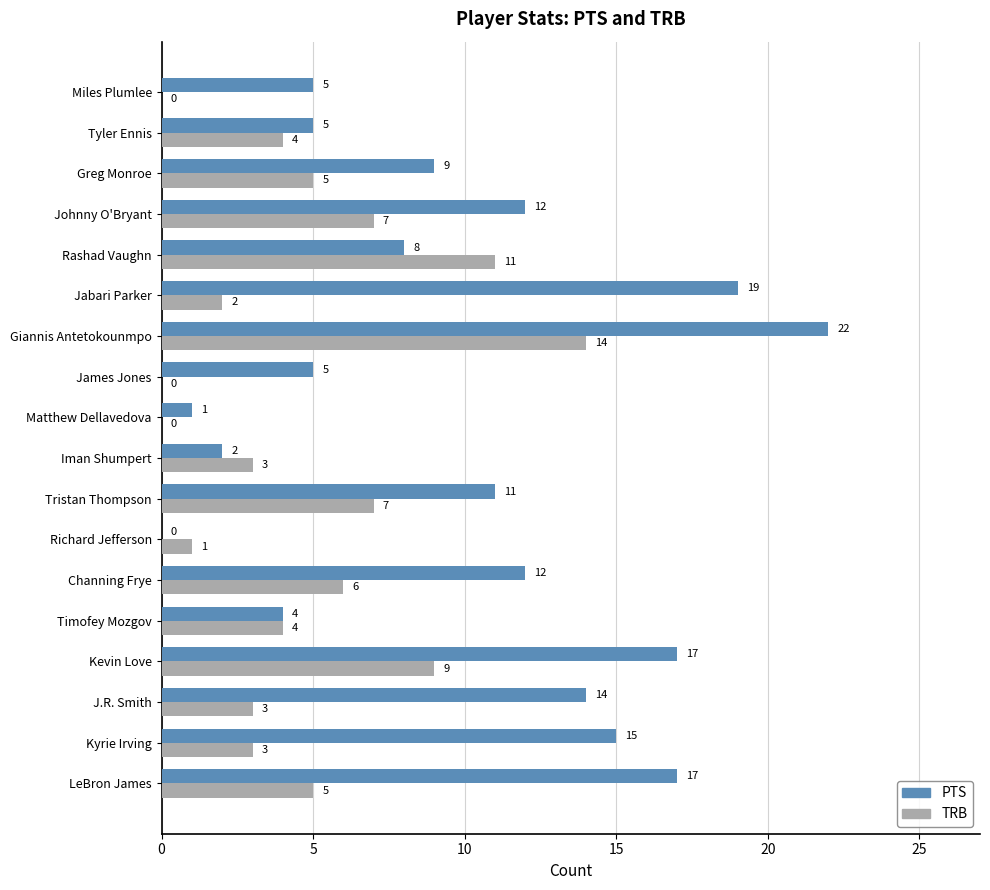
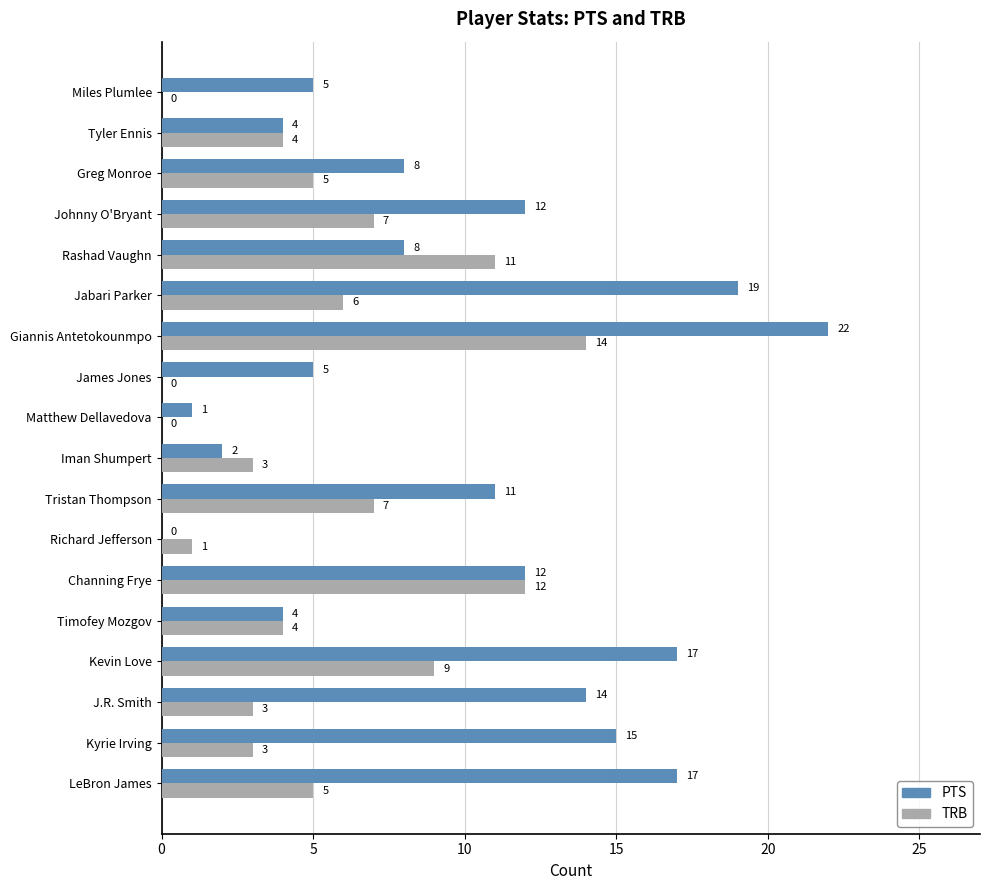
PTS, Tyler Ennis: 5 -> 4
PTS, Greg Monroe: 9 -> 8
TRB, Jabari Parker: 2 -> 6
TRB, Channing Frye: 6 -> 12
